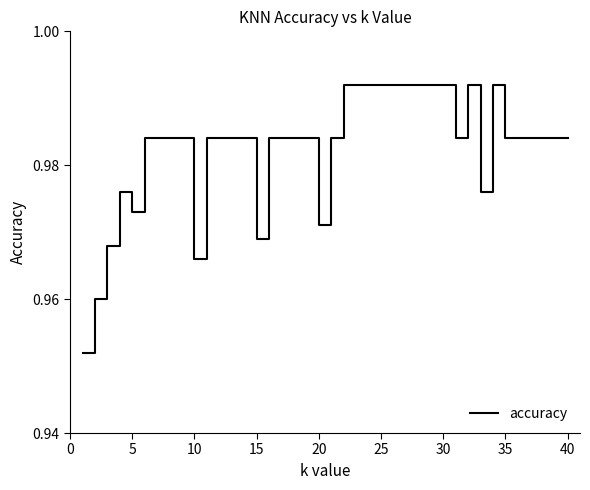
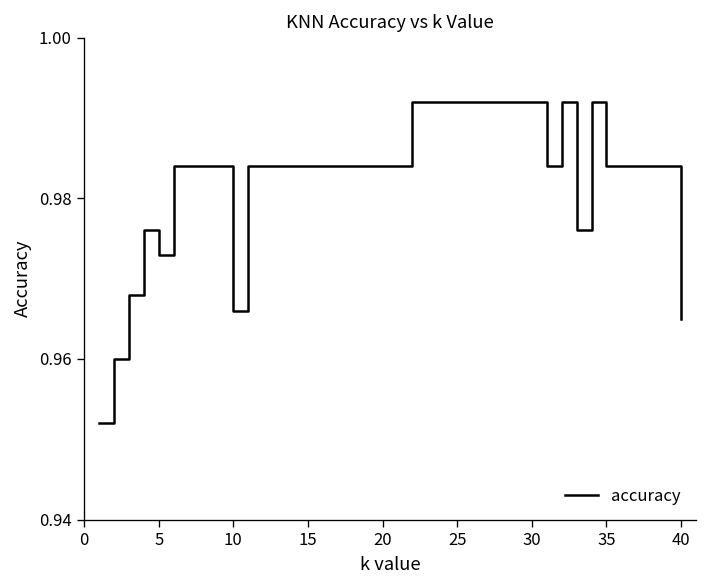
15: 0.969 -> 0.984
20: 0.971 -> 0.984
40: 0.984 -> 0.965
